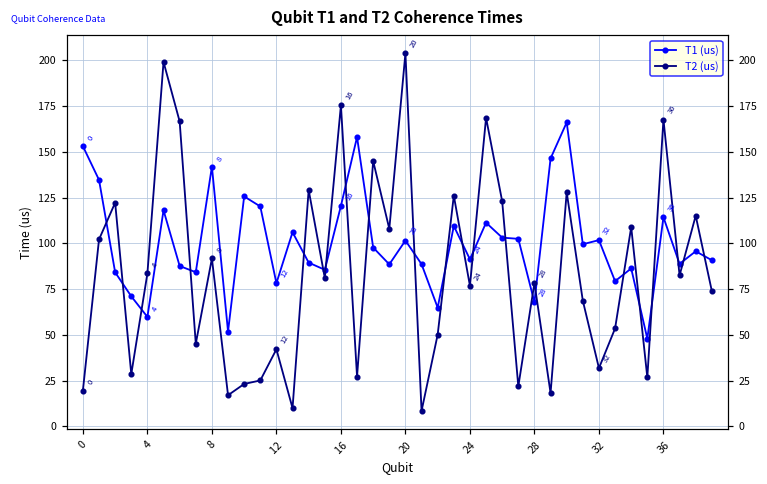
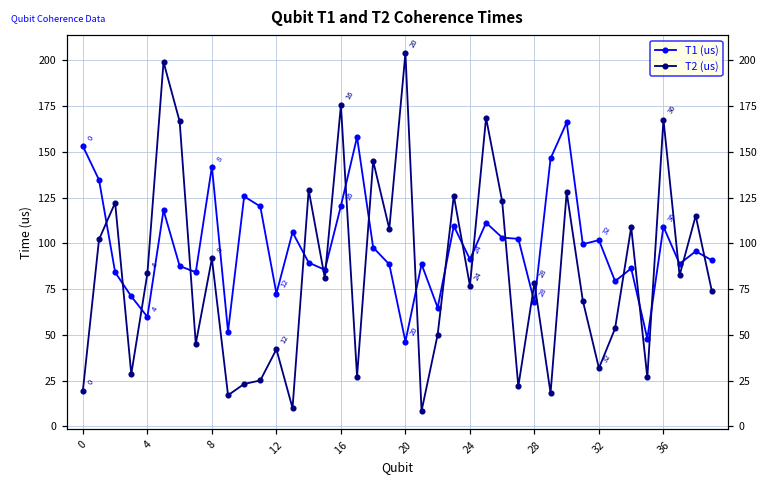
T1 (us), 12: 78 -> 73
T1 (us), 20: 102 -> 46
T1 (us), 36: 114 -> 109
